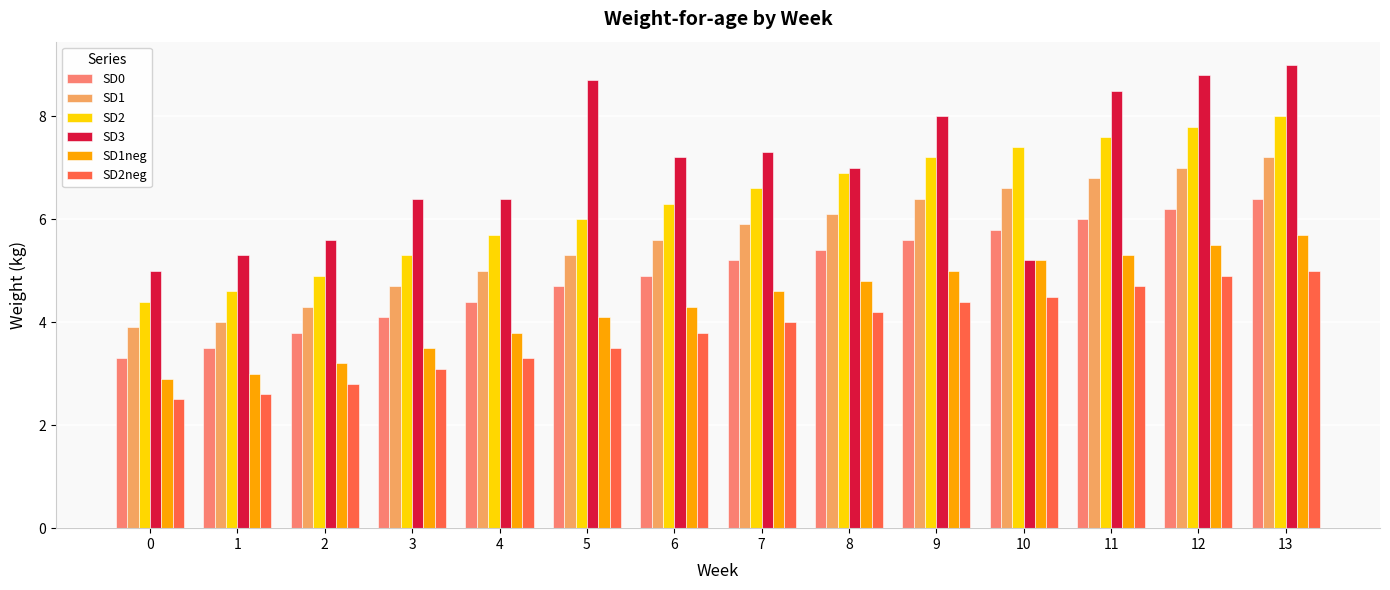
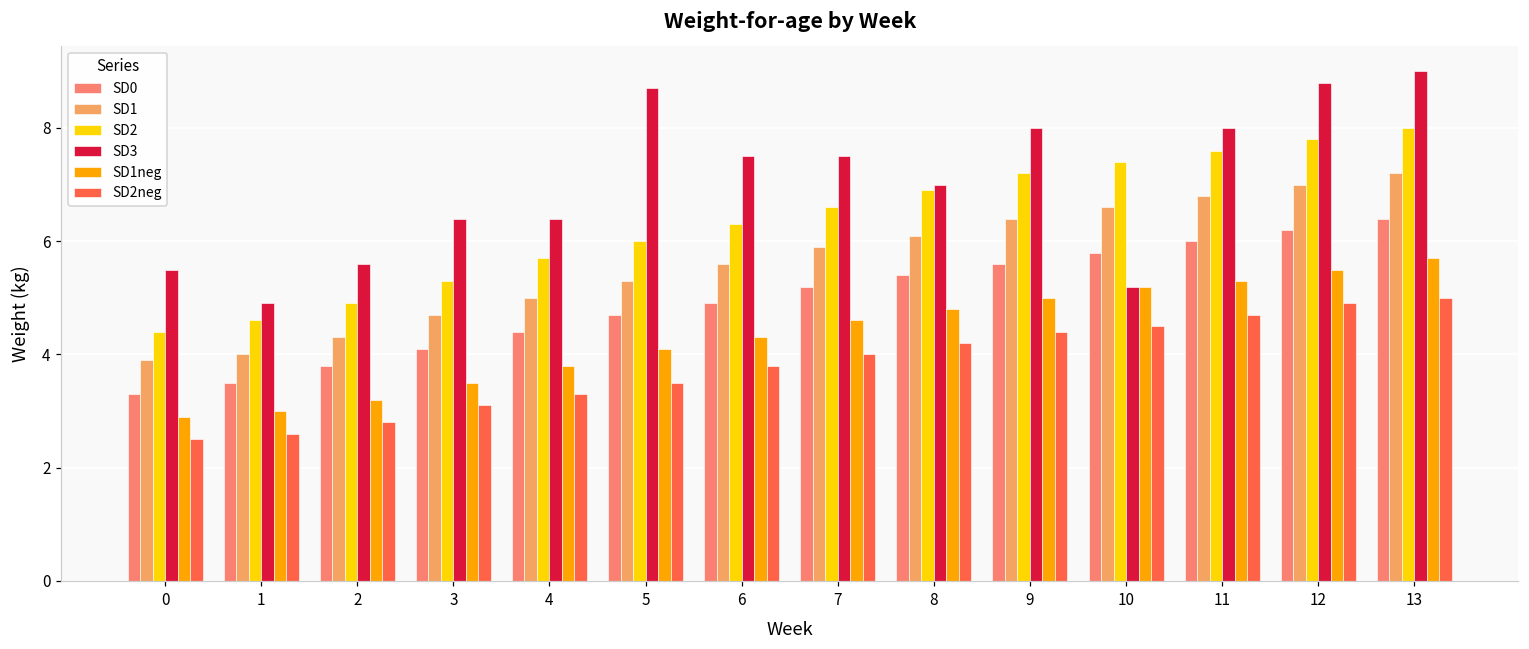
SD3, 0: 5.0 -> 5.5
SD3, 1: 5.3 -> 4.9
SD3, 6: 7.2 -> 7.5
SD3, 7: 7.3 -> 7.5
SD3, 11: 8.5 -> 8.0
